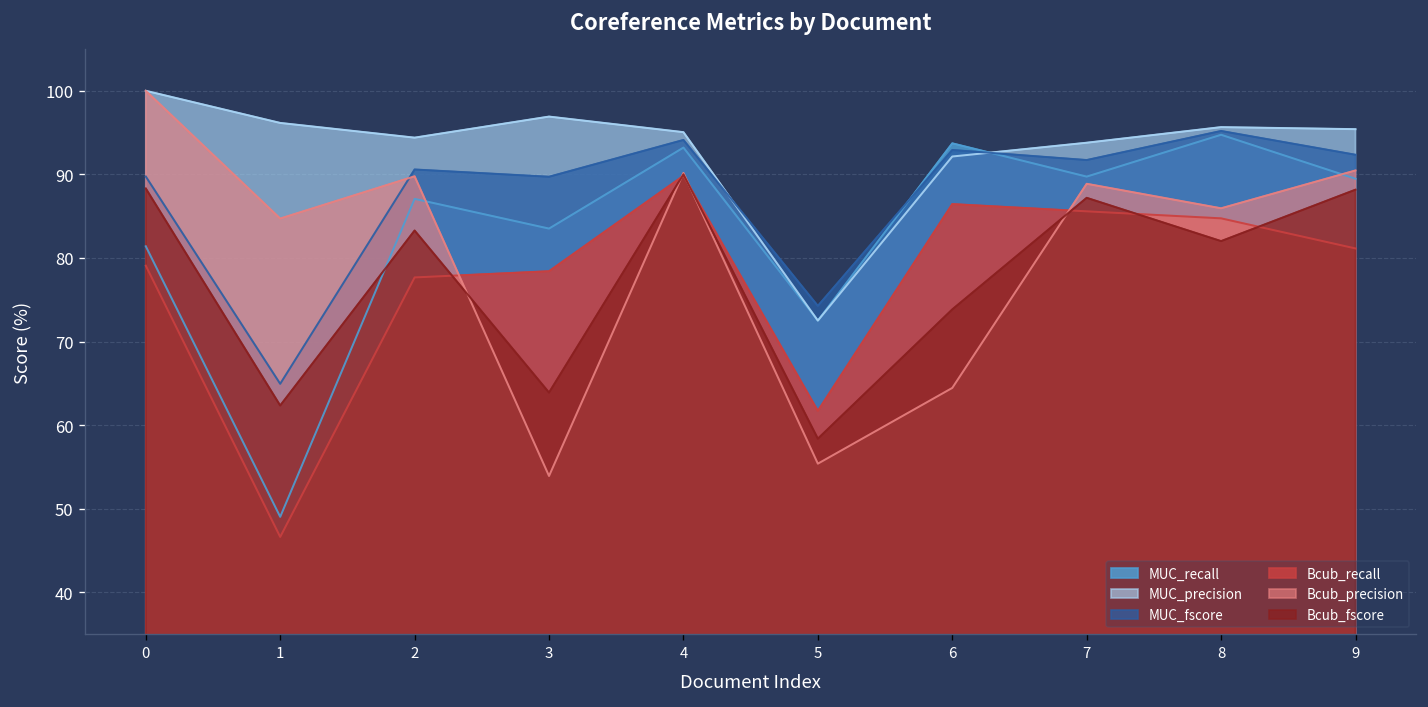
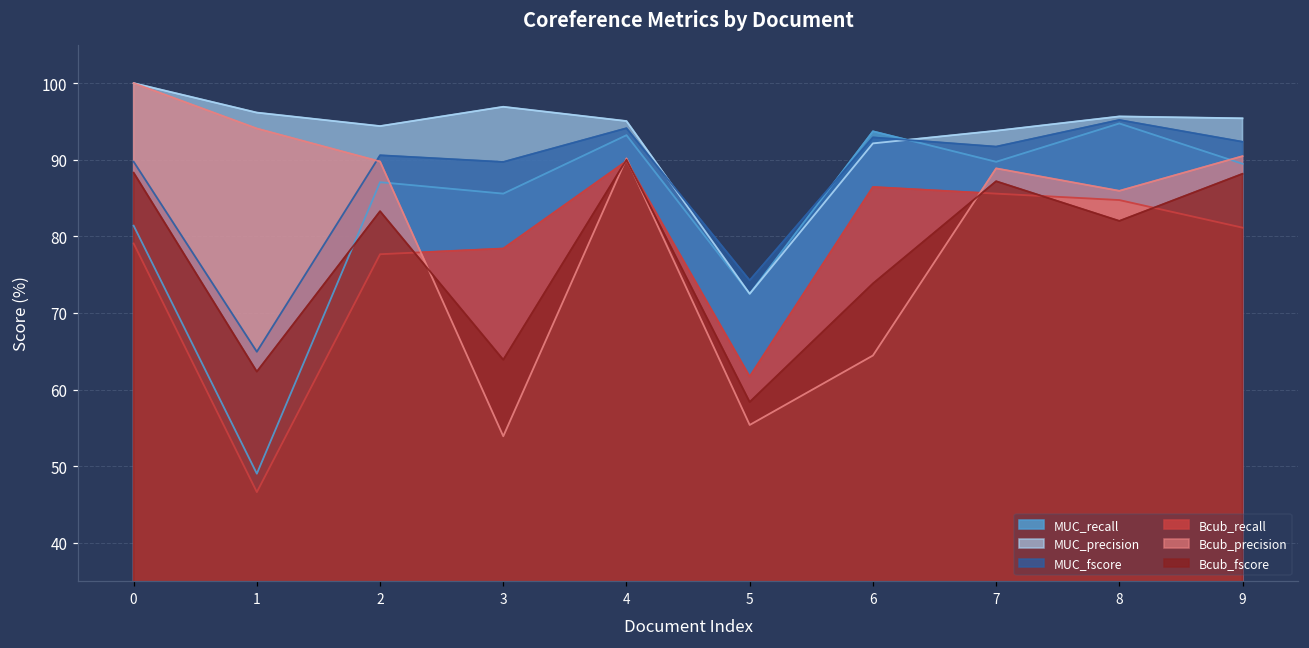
Bcub_precision, 1: 85 -> 94
MUC_recall, 3: 84 -> 86
